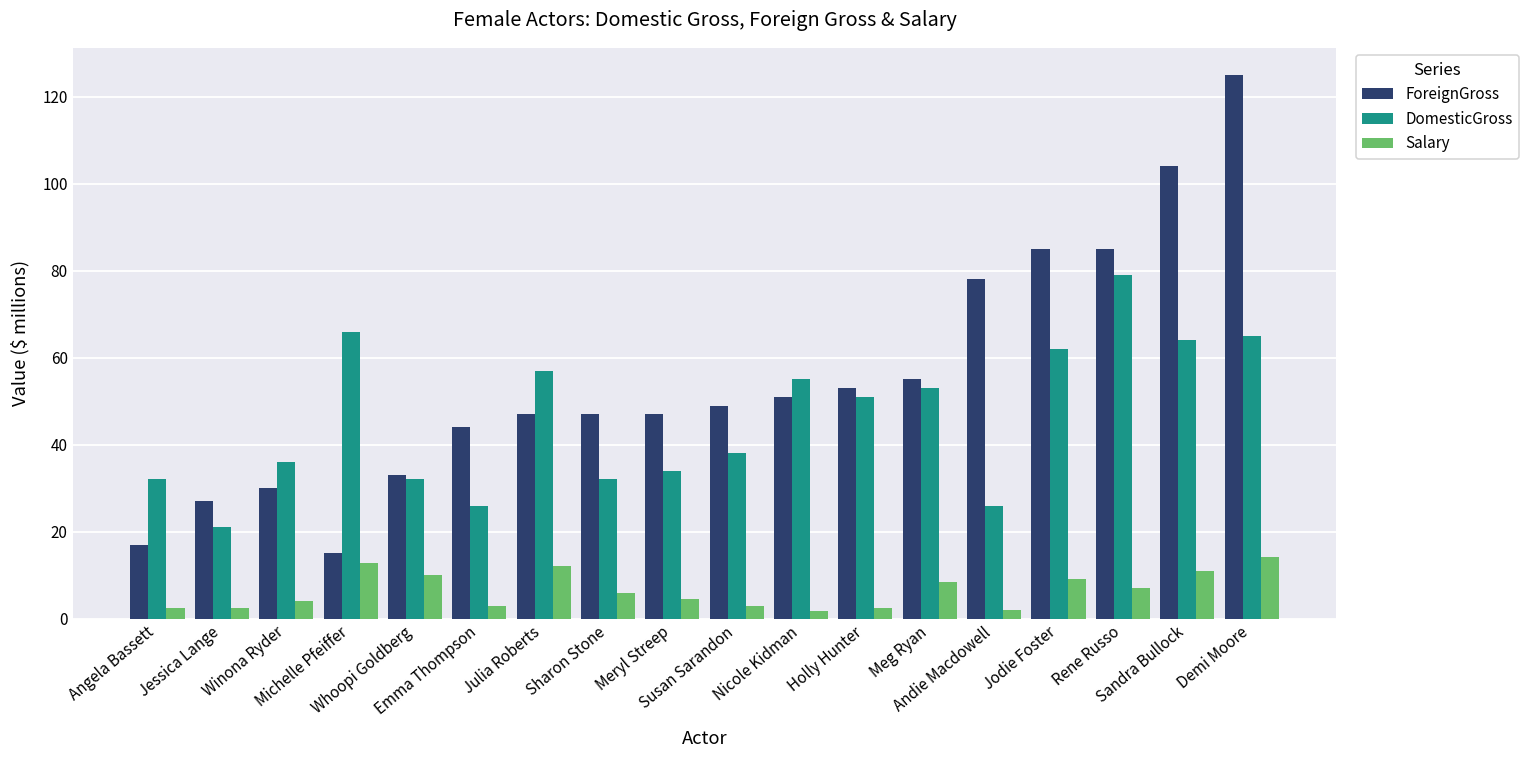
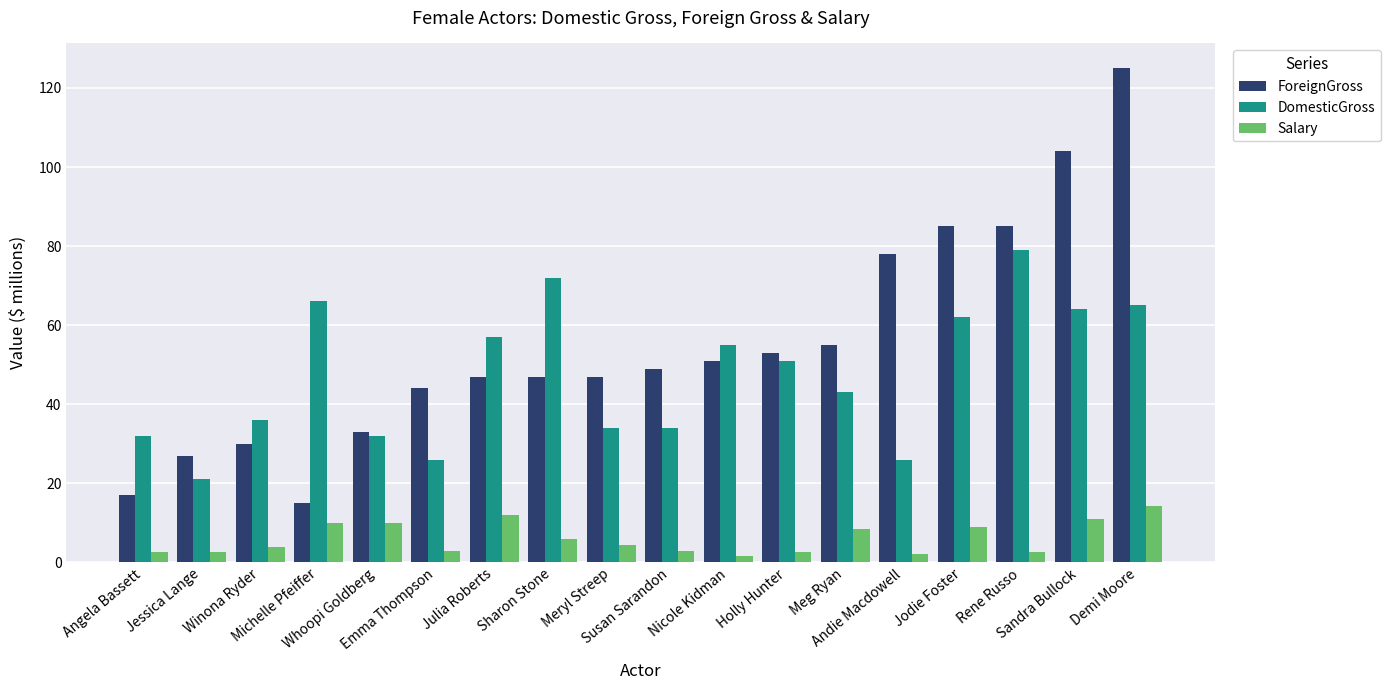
Salary, Michelle Pfeiffer: 13 -> 10
DomesticGross, Sharon Stone: 32 -> 72
DomesticGross, Susan Sarandon: 38 -> 34
DomesticGross, Meg Ryan: 53 -> 43
Salary, Rene Russo: 7 -> 3
